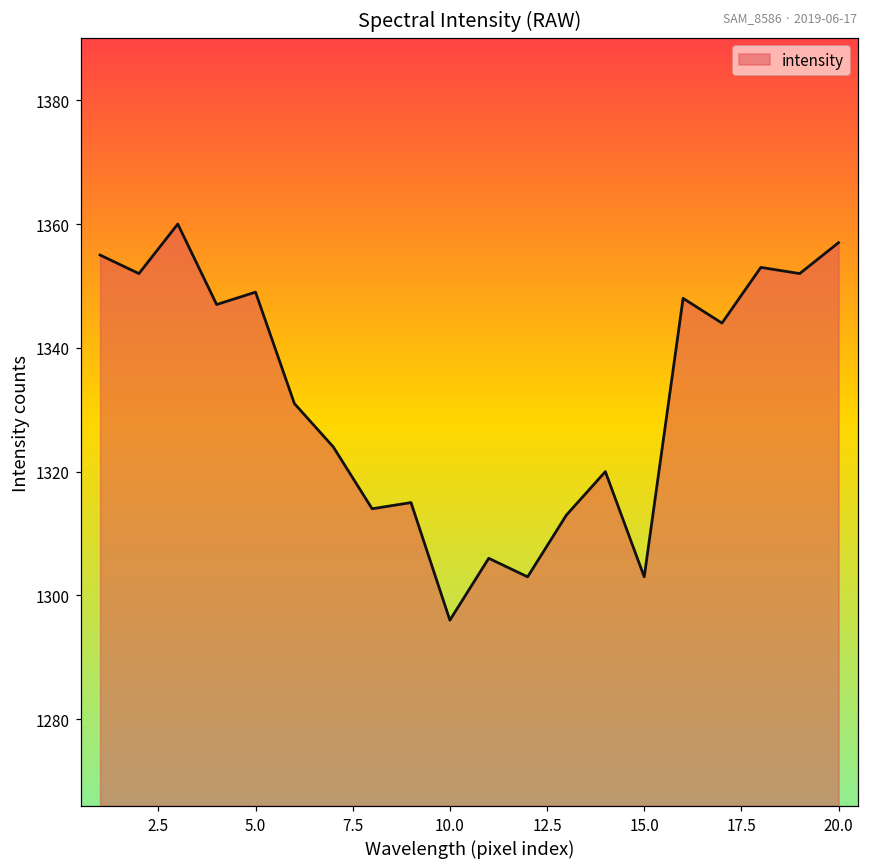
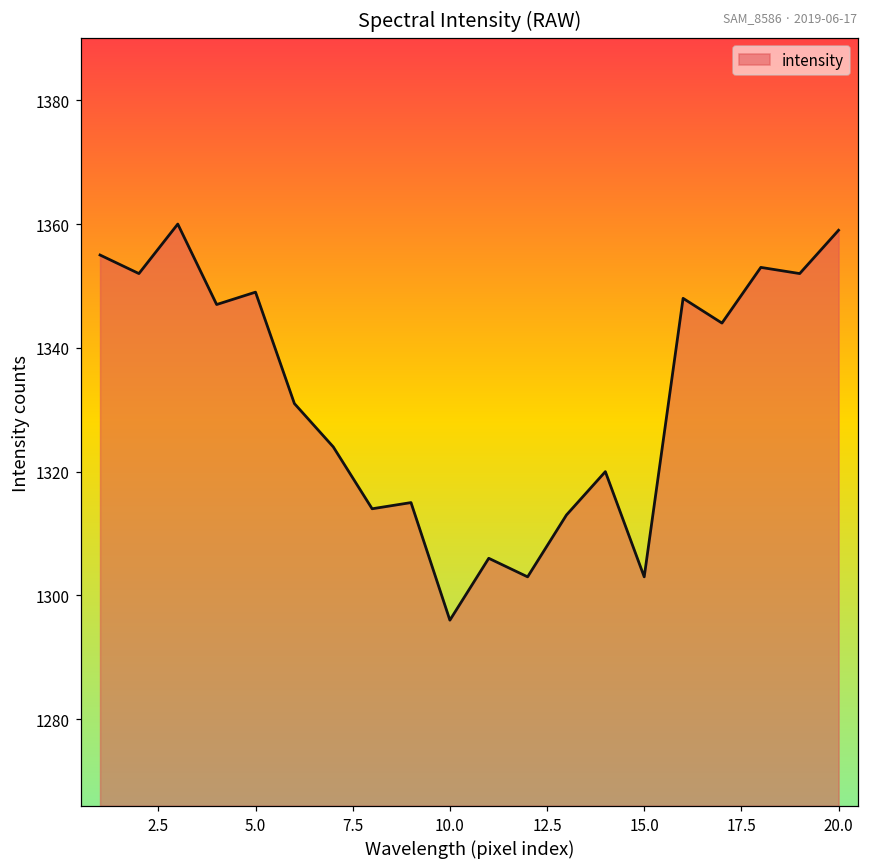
20.0: 1357 -> 1359
